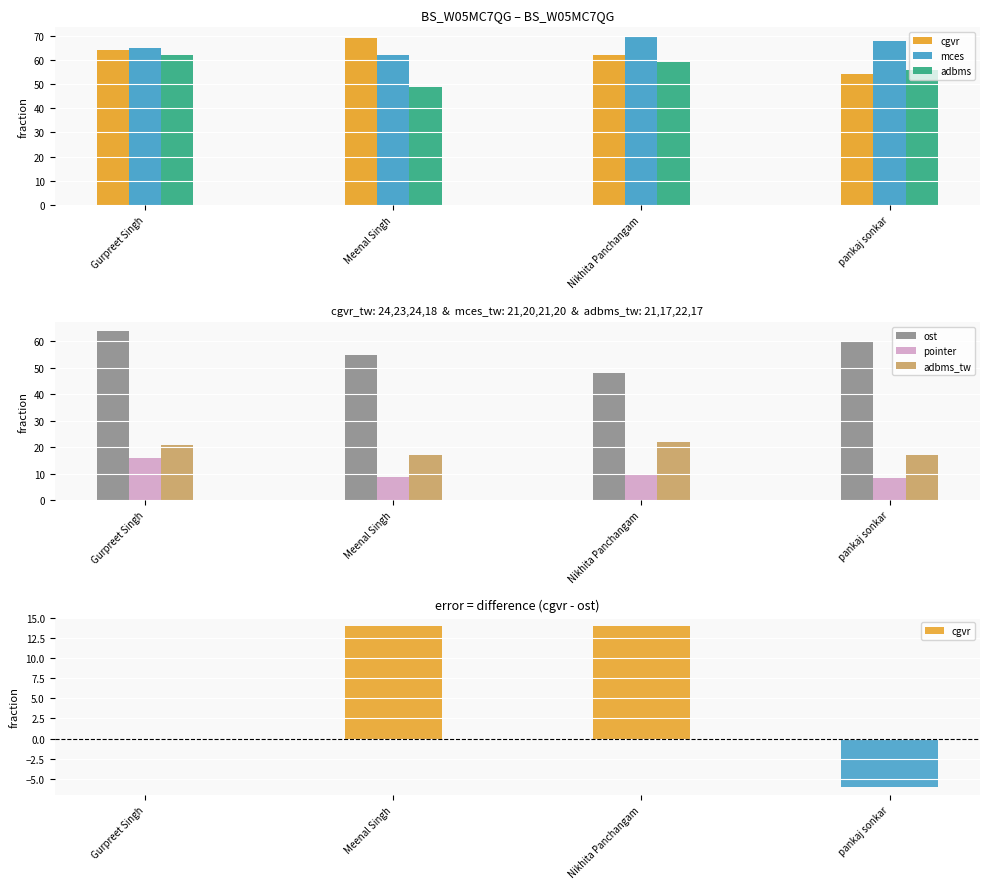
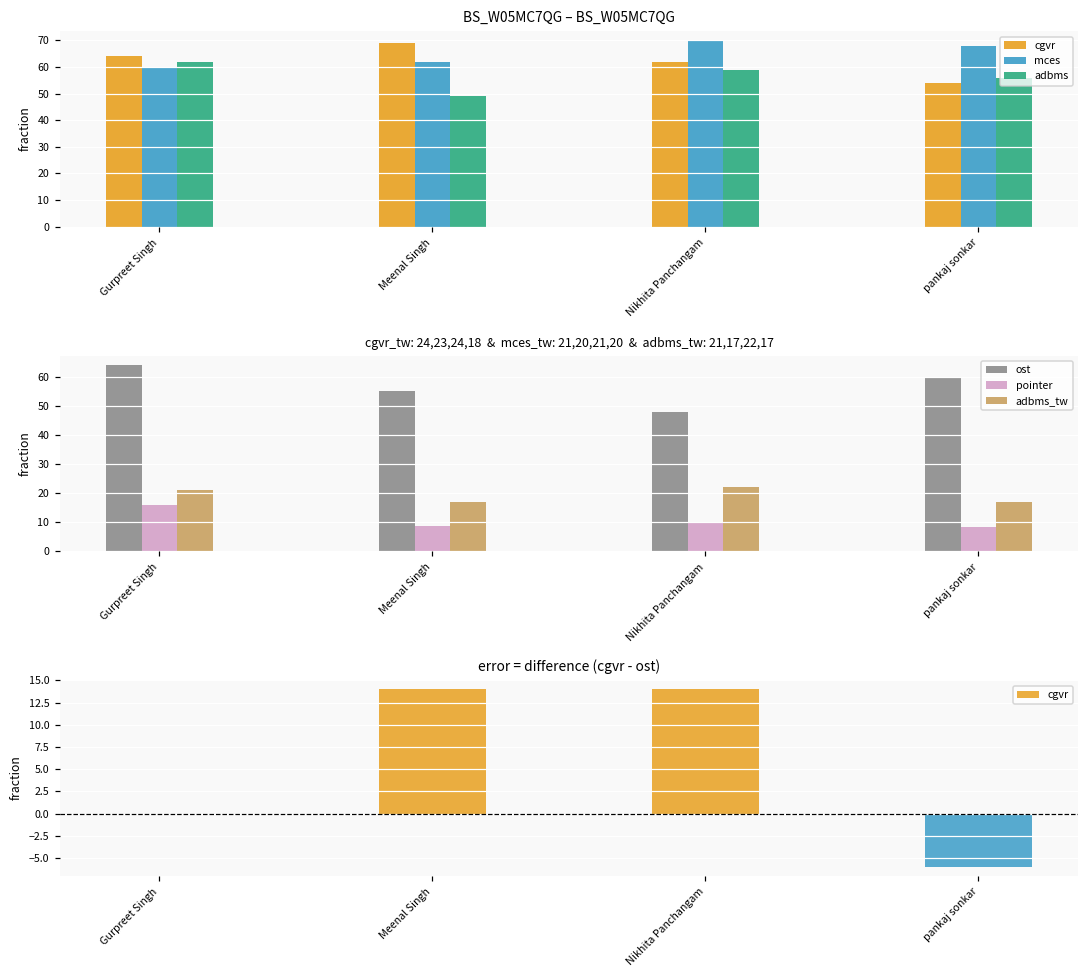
BS_W05MC7QG – BS_W05MC7QG, mces, Gurpreet Singh: 65 -> 60
